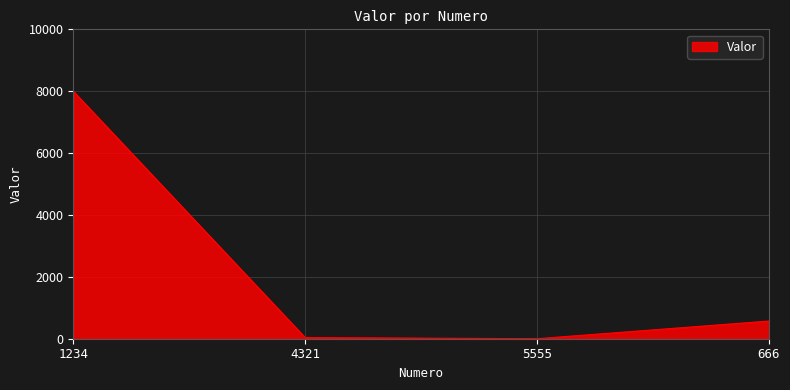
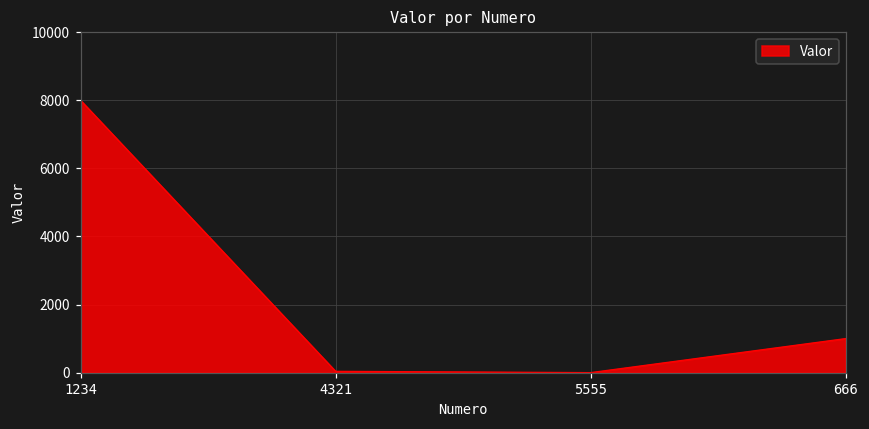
666: 600 -> 1000
